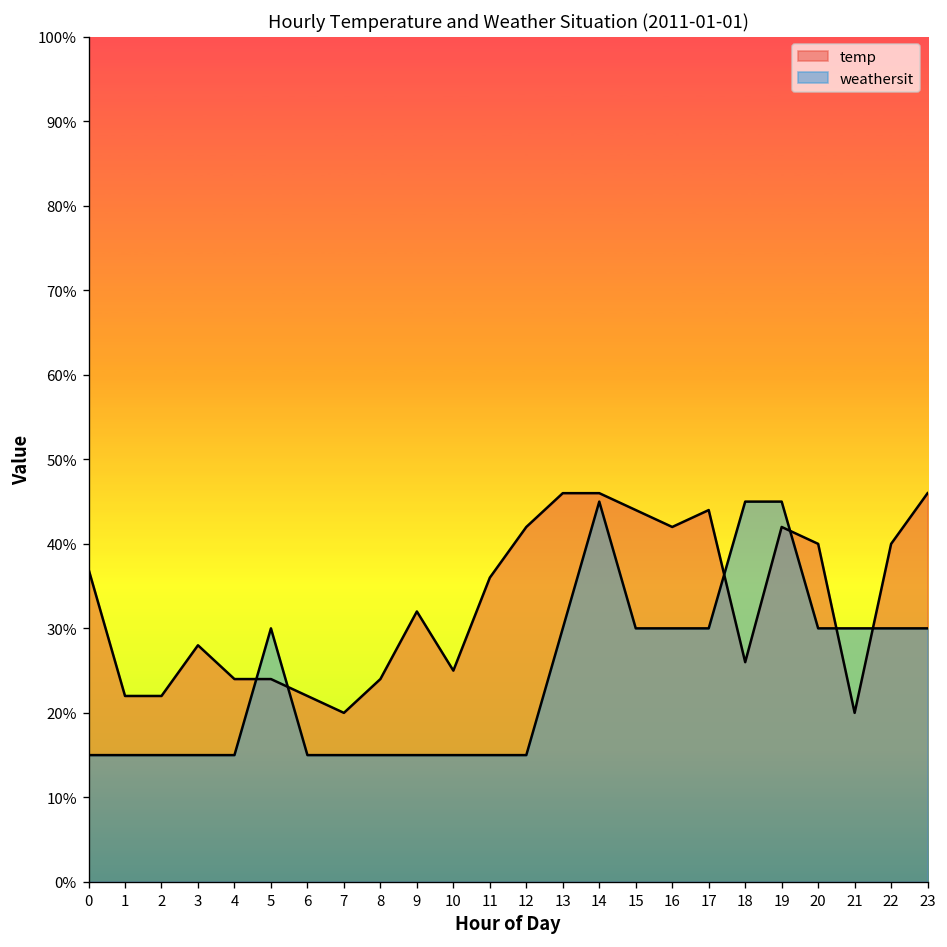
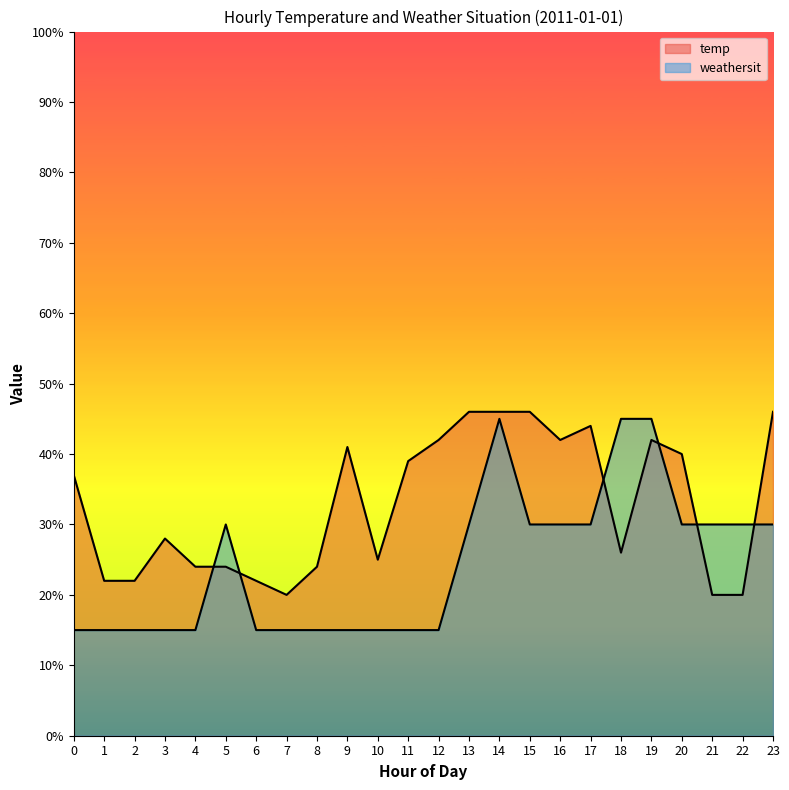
temp, 9: 32% -> 41%
temp, 11: 36% -> 39%
temp, 15: 44% -> 46%
temp, 22: 40% -> 20%
